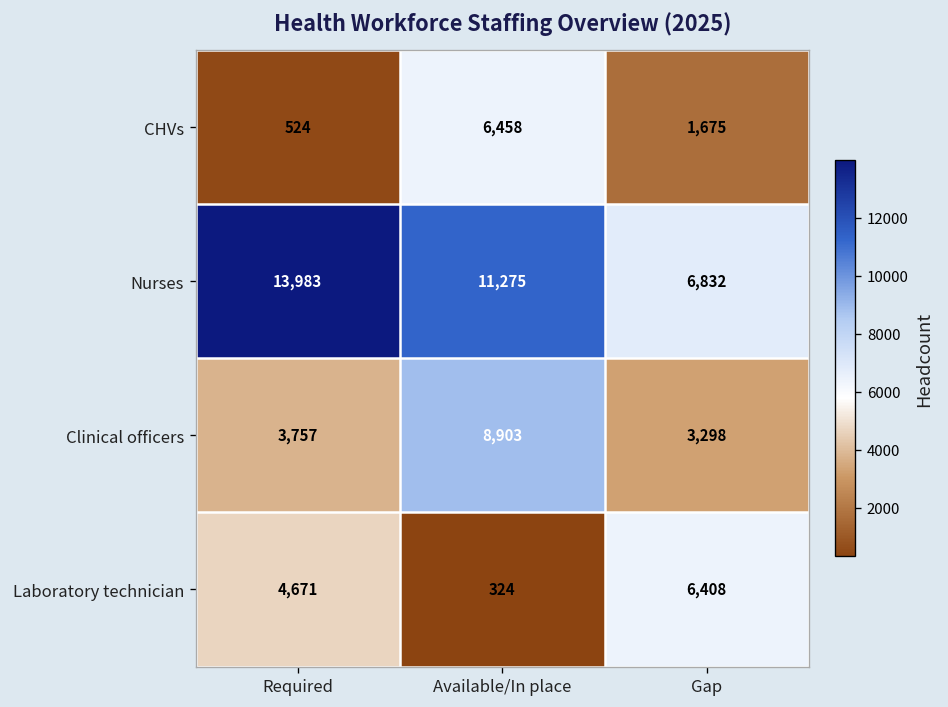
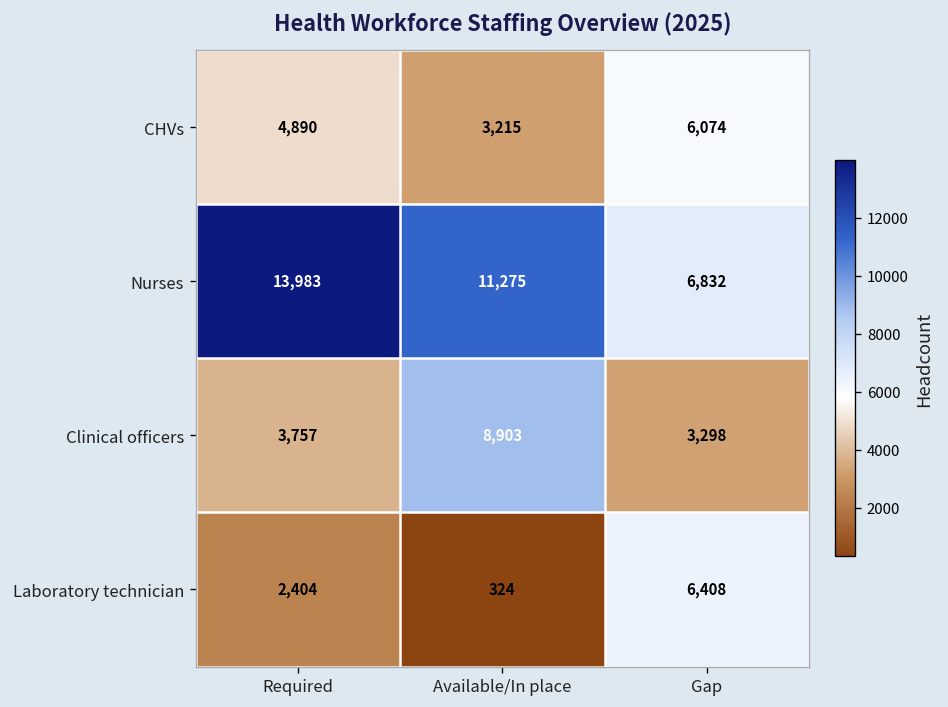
CHVs, Required: 524 -> 4,890
CHVs, Available/In place: 6,458 -> 3,215
CHVs, Gap: 1,675 -> 6,074
Laboratory technician, Required: 4,671 -> 2,404
